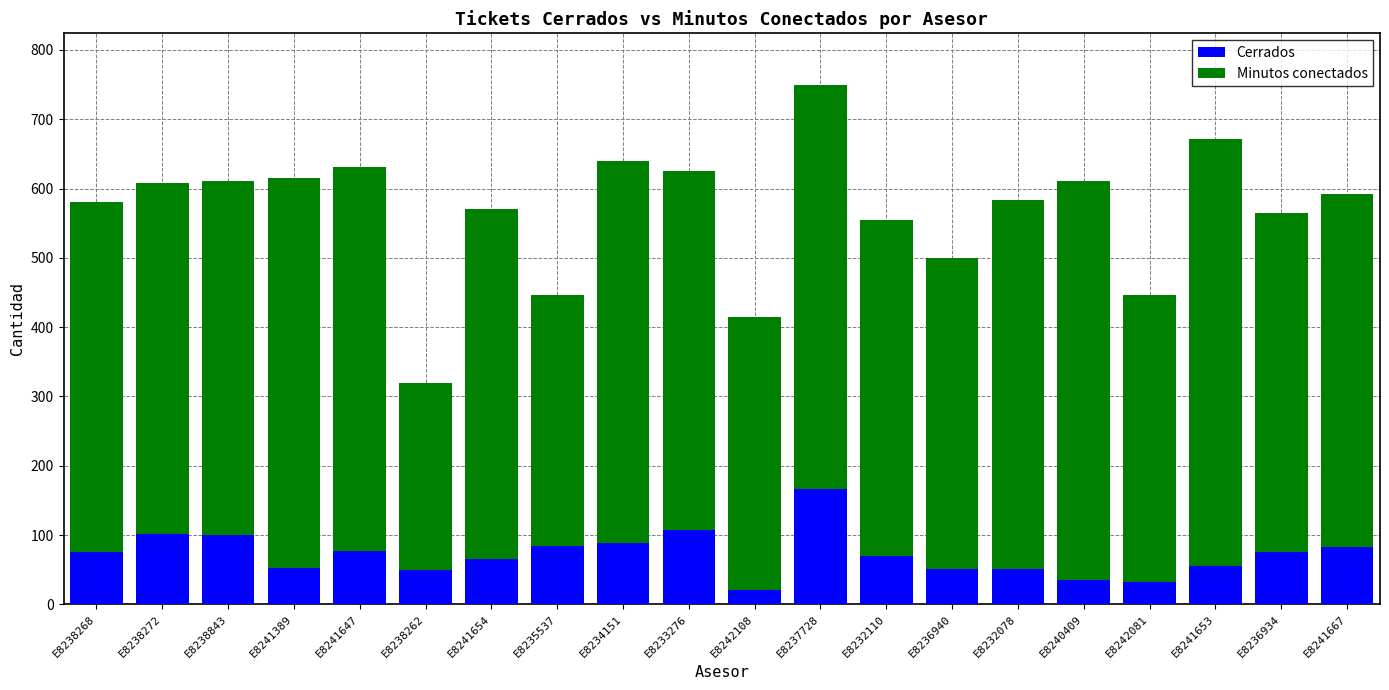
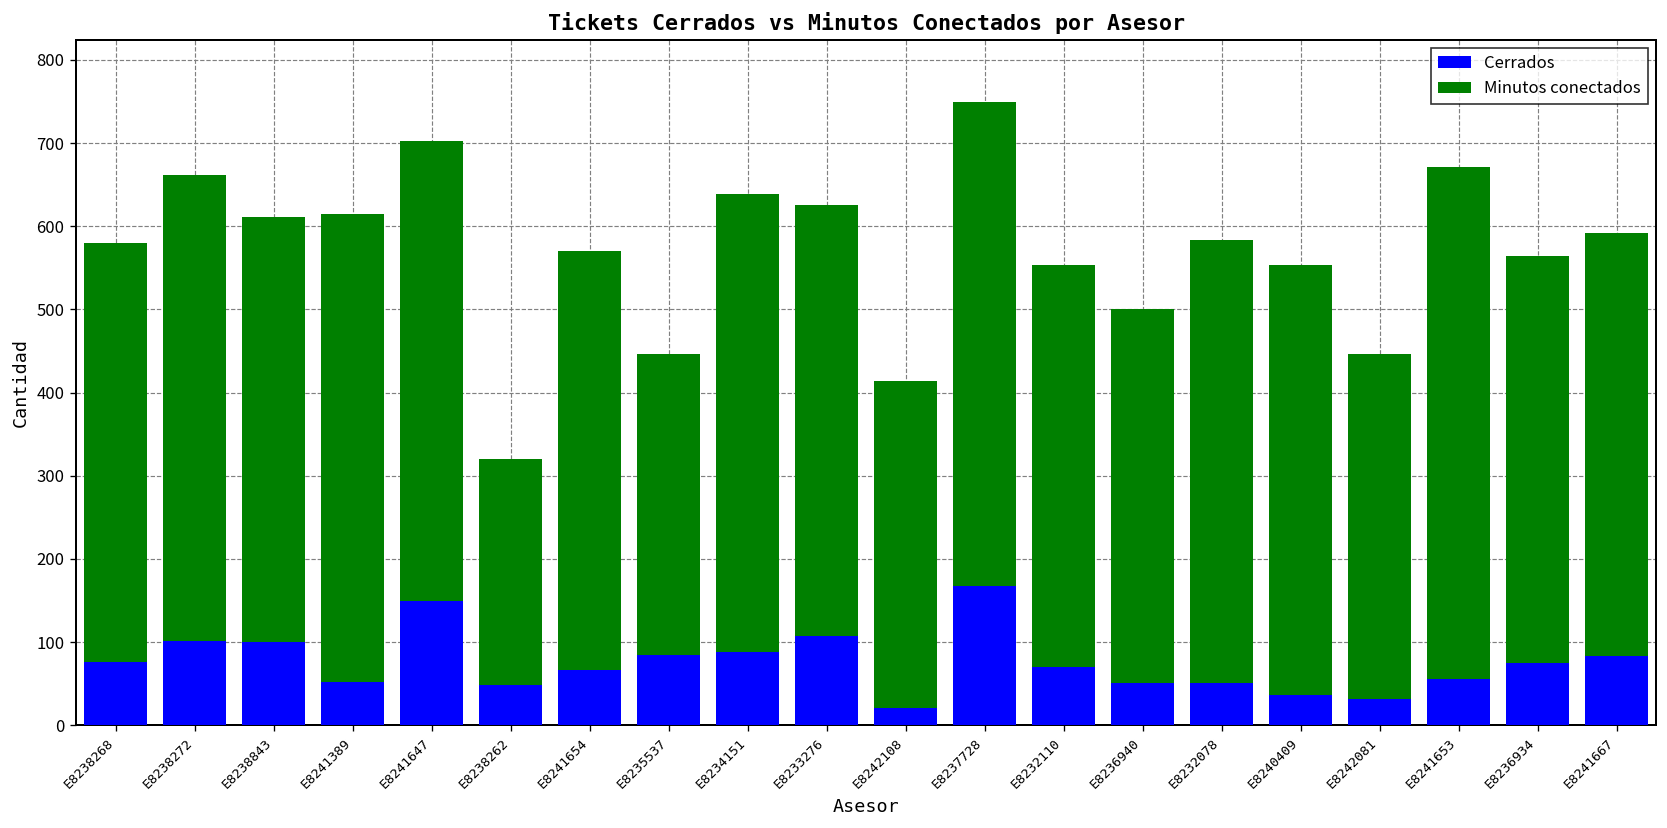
Minutos conectados, E8238272: 510 -> 560
Cerrados, E8241647: 80 -> 150
Minutos conectados, E8240409: 580 -> 520
